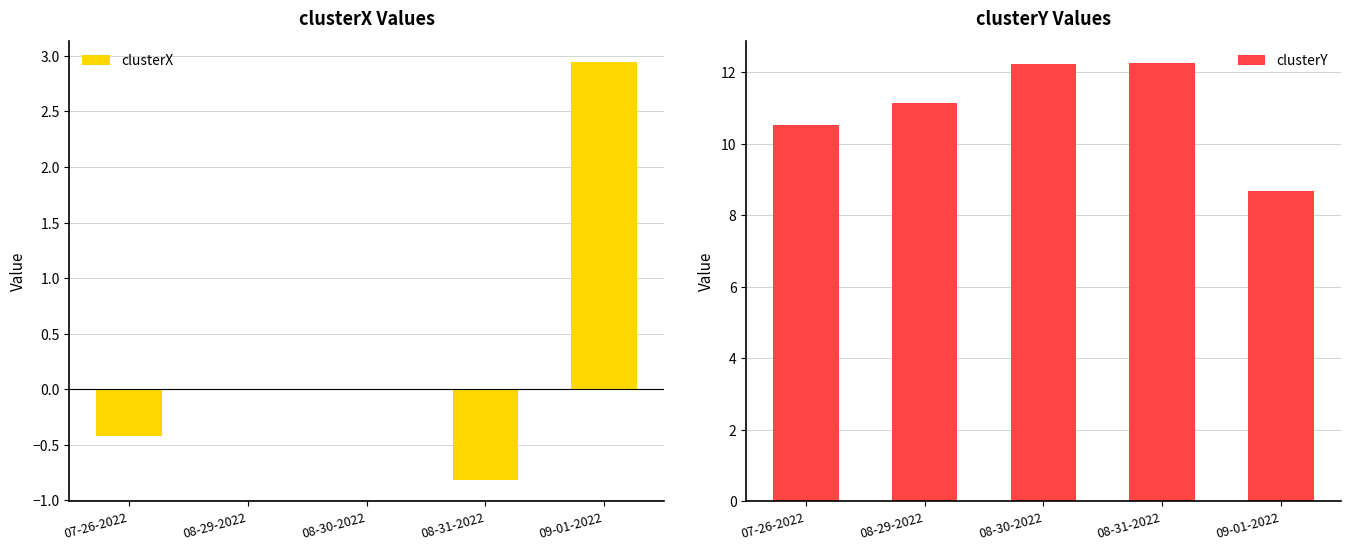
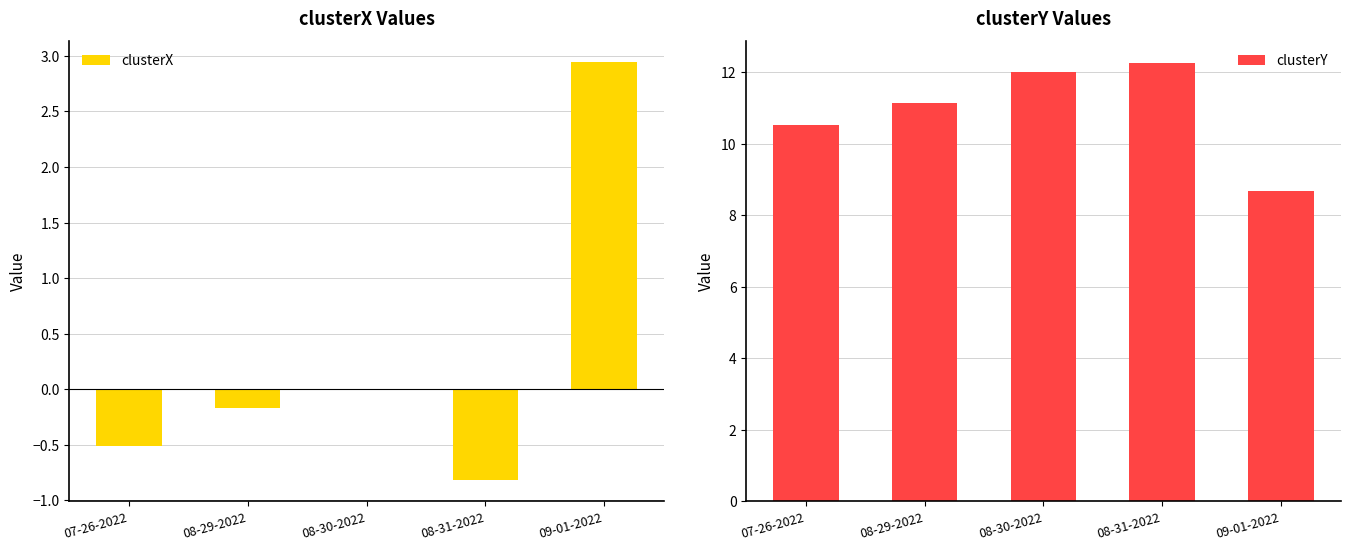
clusterX Values, 07-26-2022: -0.42 -> -0.51
clusterX Values, 08-29-2022: 0.00 -> -0.17
clusterY Values, 08-30-2022: 12.2 -> 12.0
